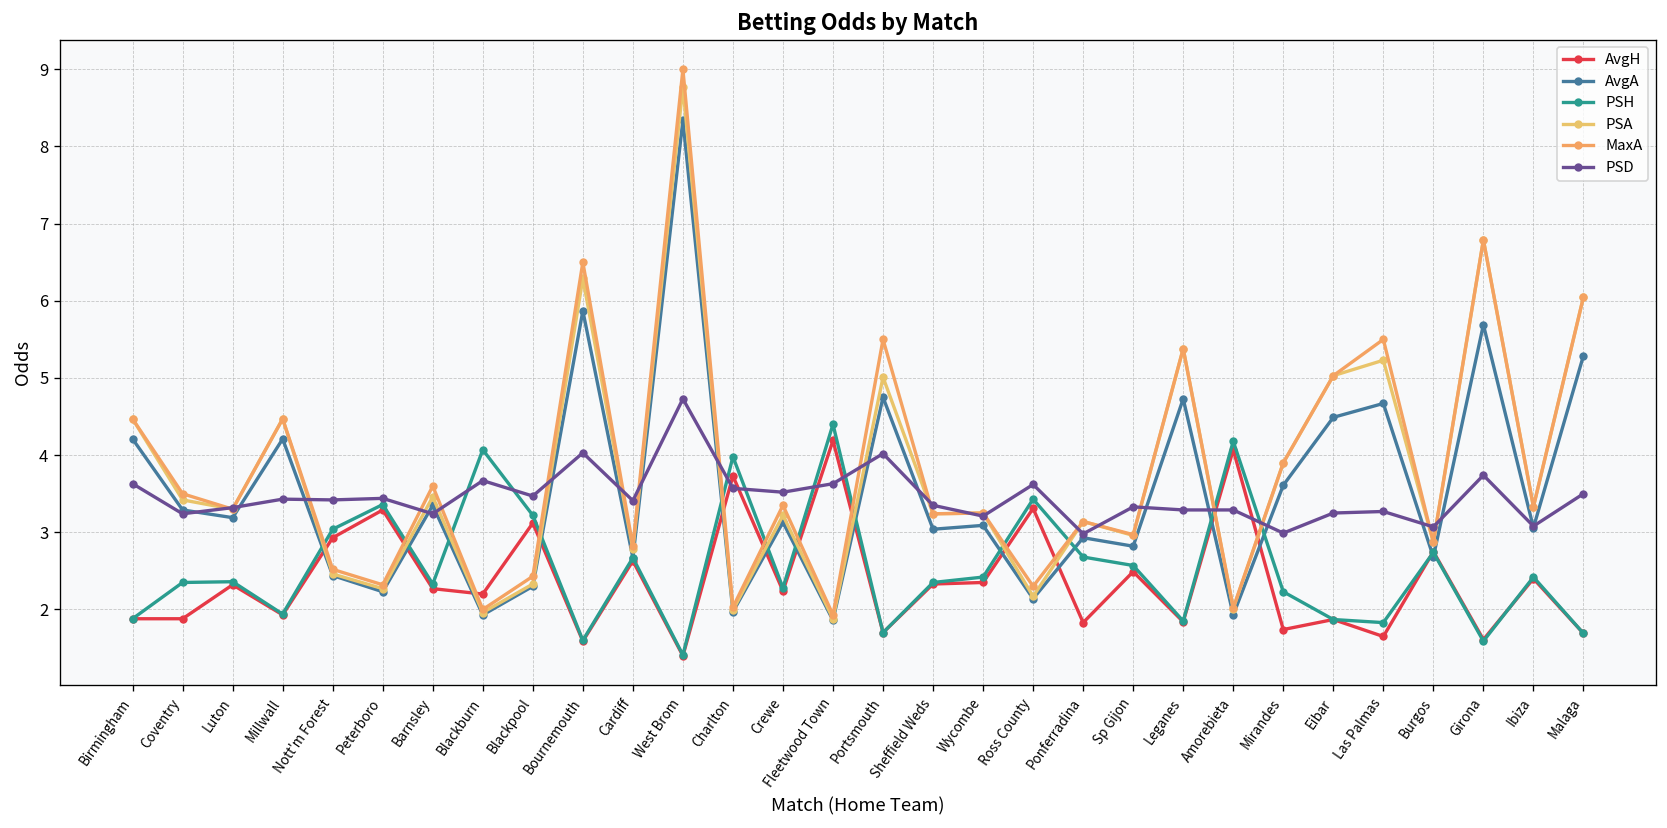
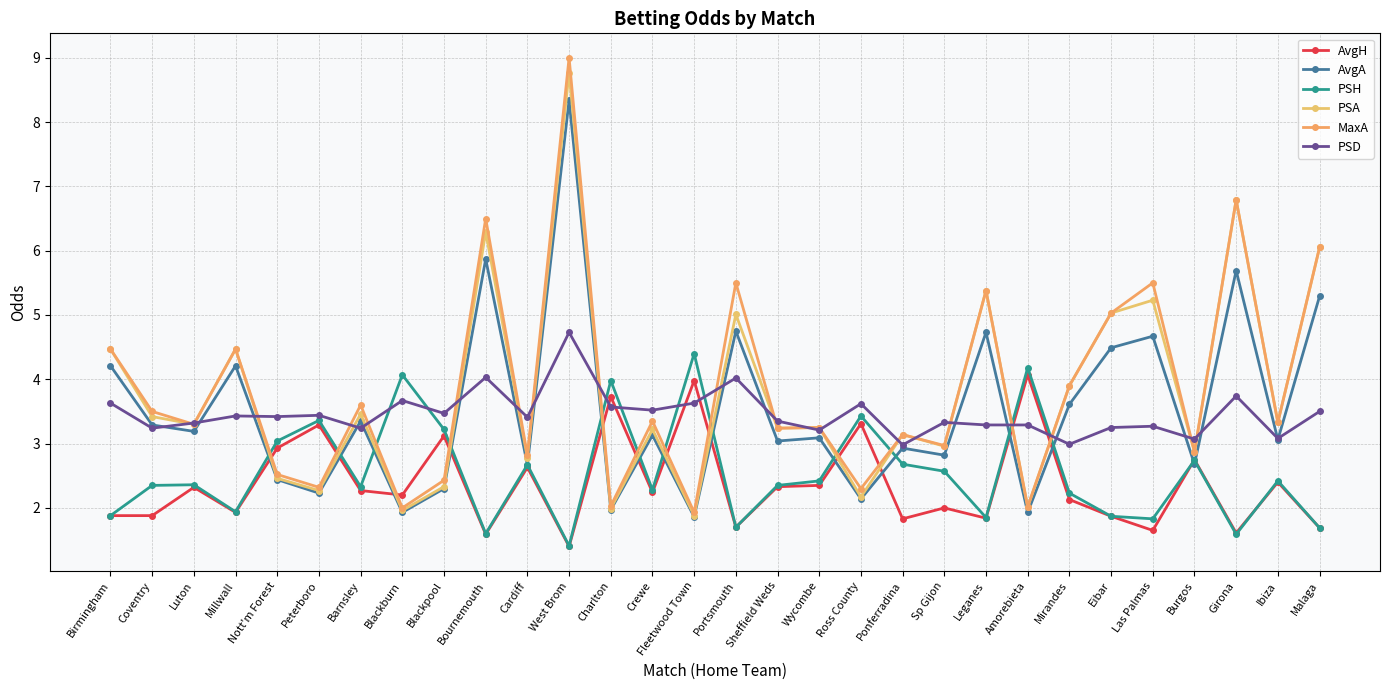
AvgH, Fleetwood Town: 4.2 -> 4.0
AvgH, Sp Gijon: 2.5 -> 2.0
AvgH, Mirandes: 1.7 -> 2.1
